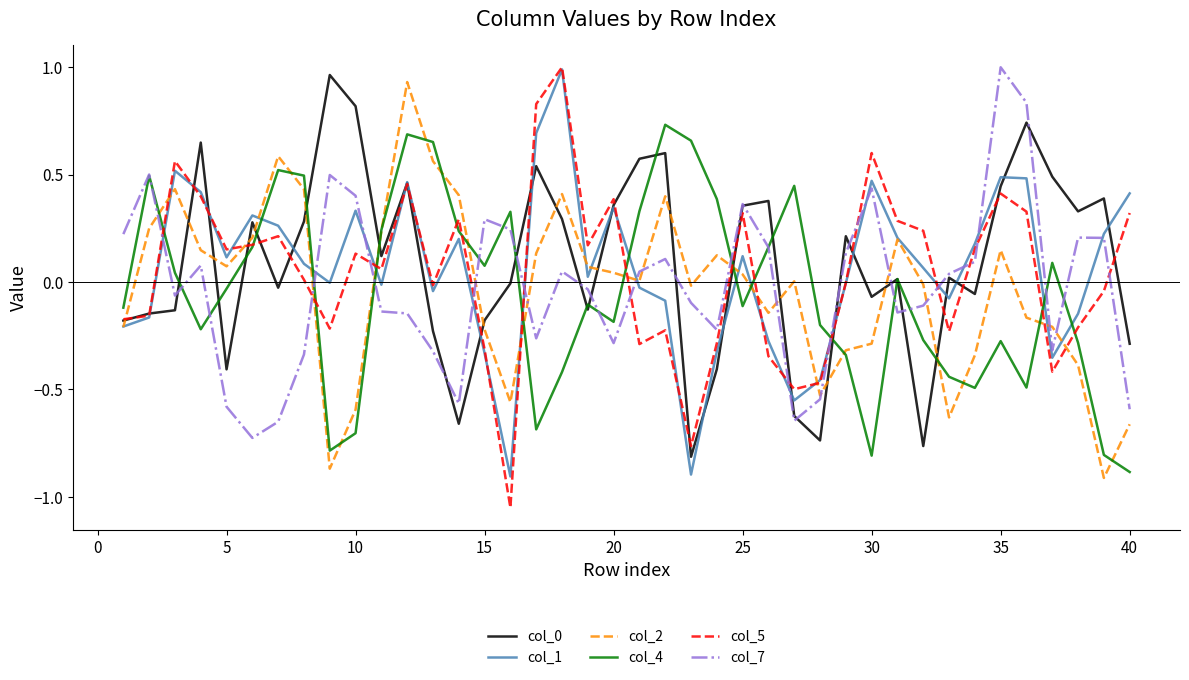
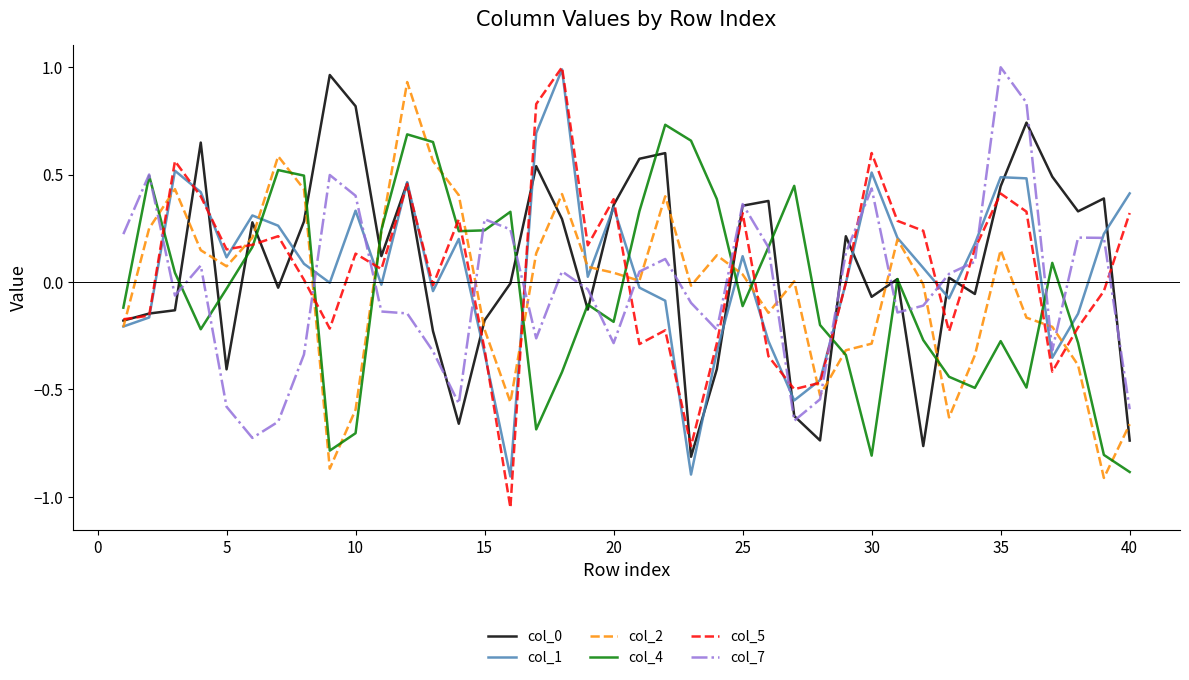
col_4, 15: 0.08 -> 0.24
col_1, 30: 0.47 -> 0.51
col_0, 40: -0.29 -> -0.74
